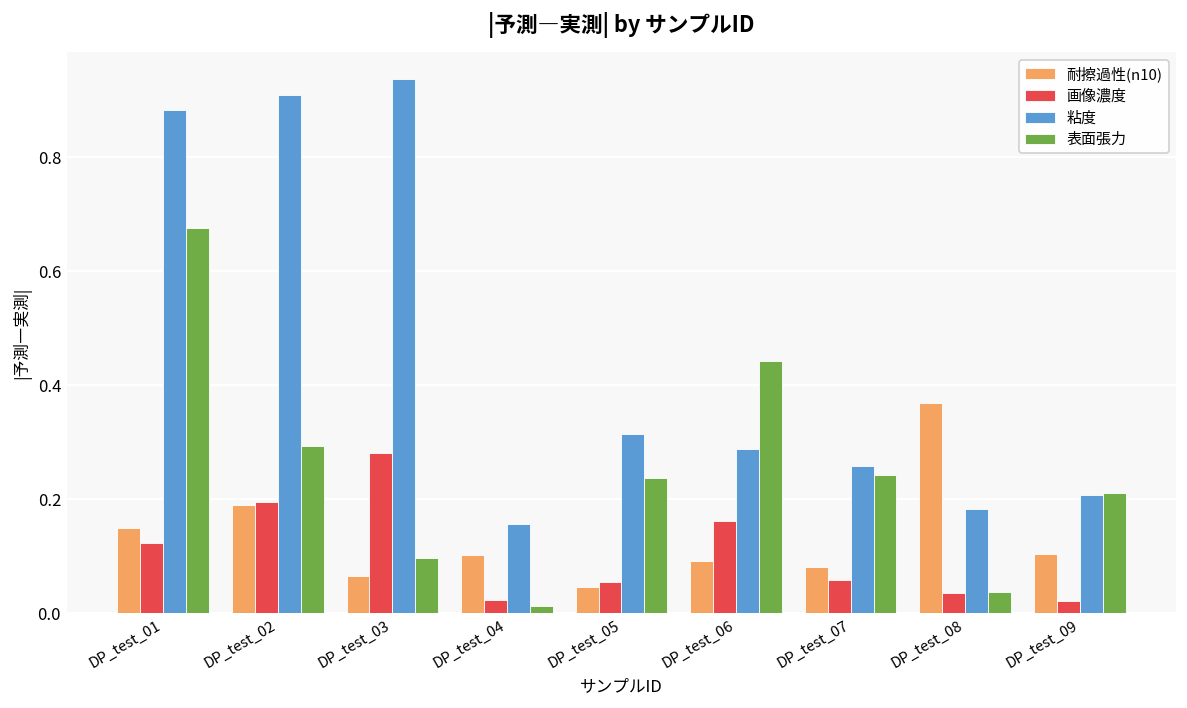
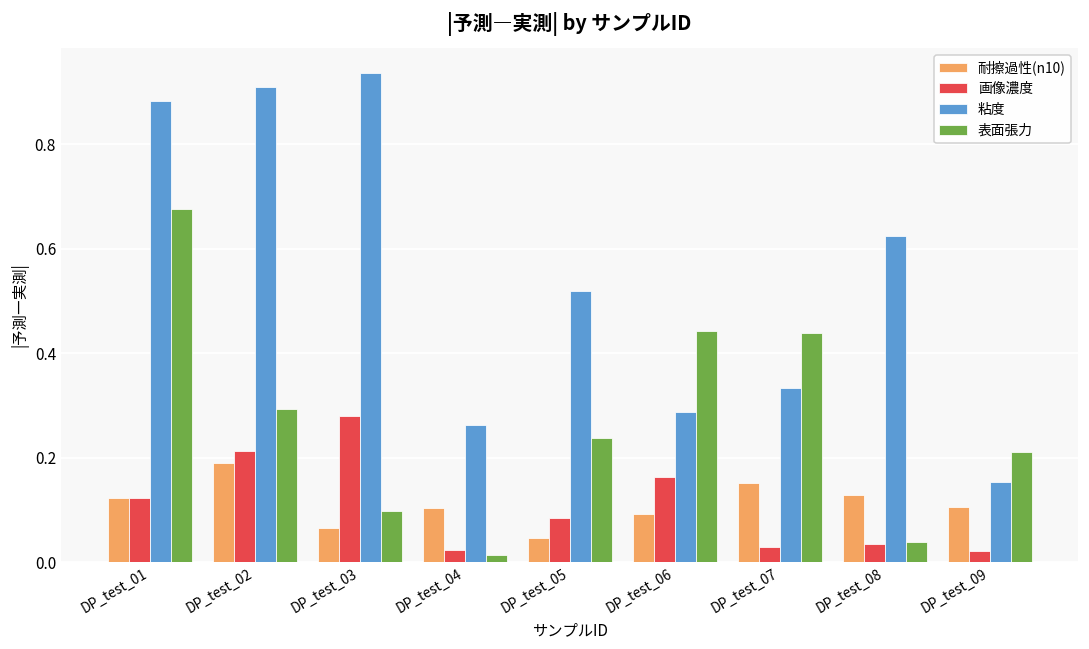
耐擦過性(n10), DP_test_01: 0.15 -> 0.12
画像濃度, DP_test_02: 0.19 -> 0.21
粘度, DP_test_04: 0.16 -> 0.26
画像濃度, DP_test_05: 0.05 -> 0.08
粘度, DP_test_05: 0.31 -> 0.52
耐擦過性(n10), DP_test_07: 0.08 -> 0.15
画像濃度, DP_test_07: 0.06 -> 0.03
粘度, DP_test_07: 0.26 -> 0.33
表面張力, DP_test_07: 0.24 -> 0.44
耐擦過性(n10), DP_test_08: 0.37 -> 0.13
粘度, DP_test_08: 0.18 -> 0.62
粘度, DP_test_09: 0.21 -> 0.15
